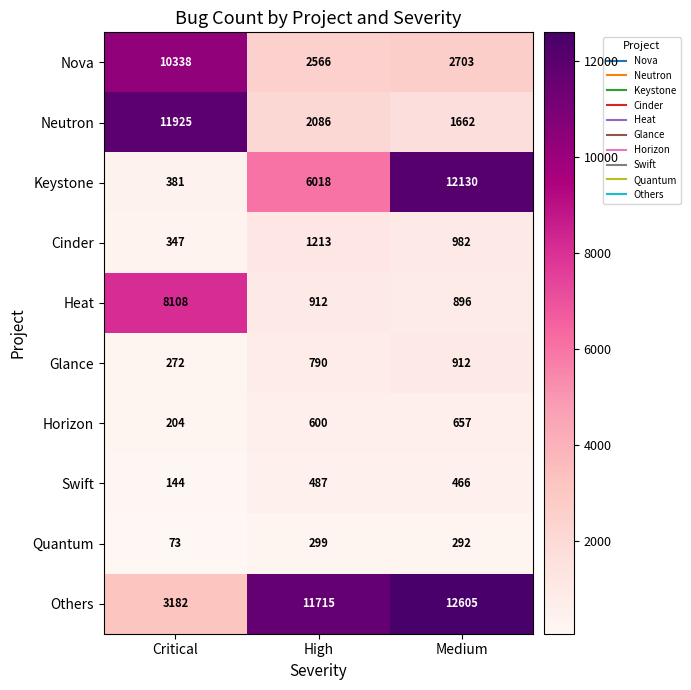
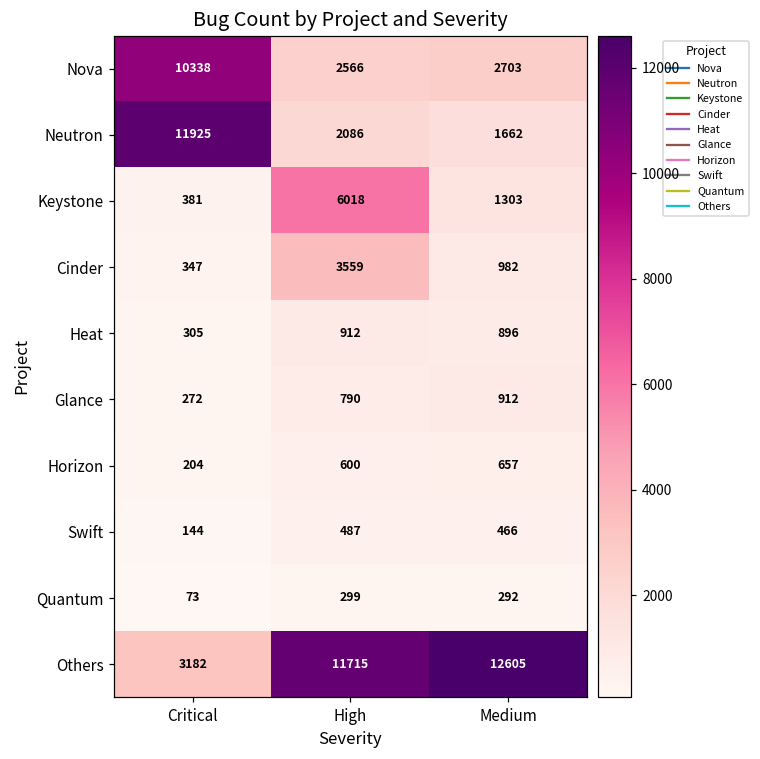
Keystone, Medium: 12130 -> 1303
Cinder, High: 1213 -> 3559
Heat, Critical: 8108 -> 305
